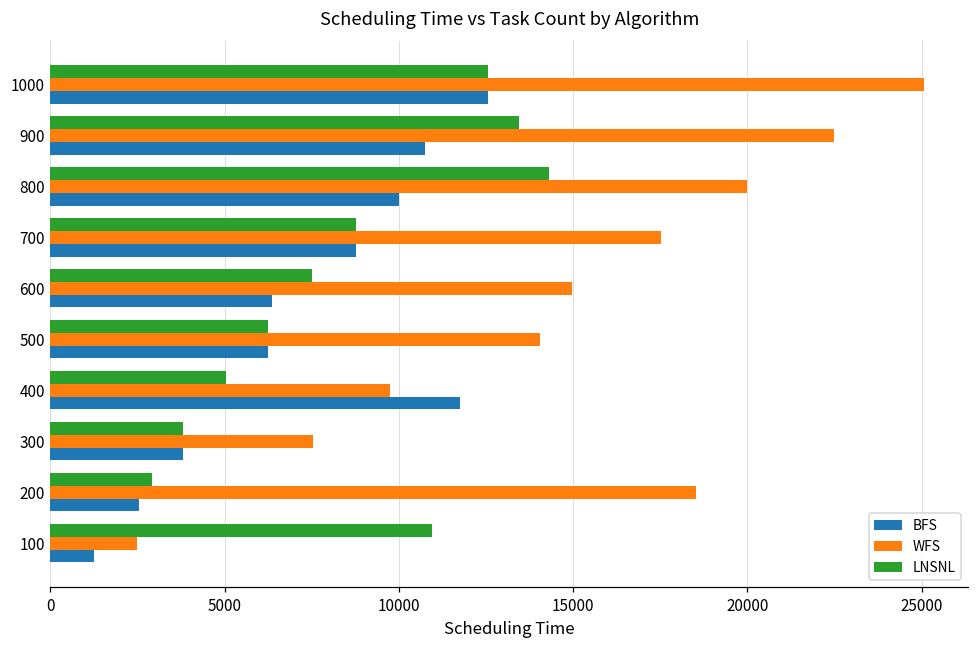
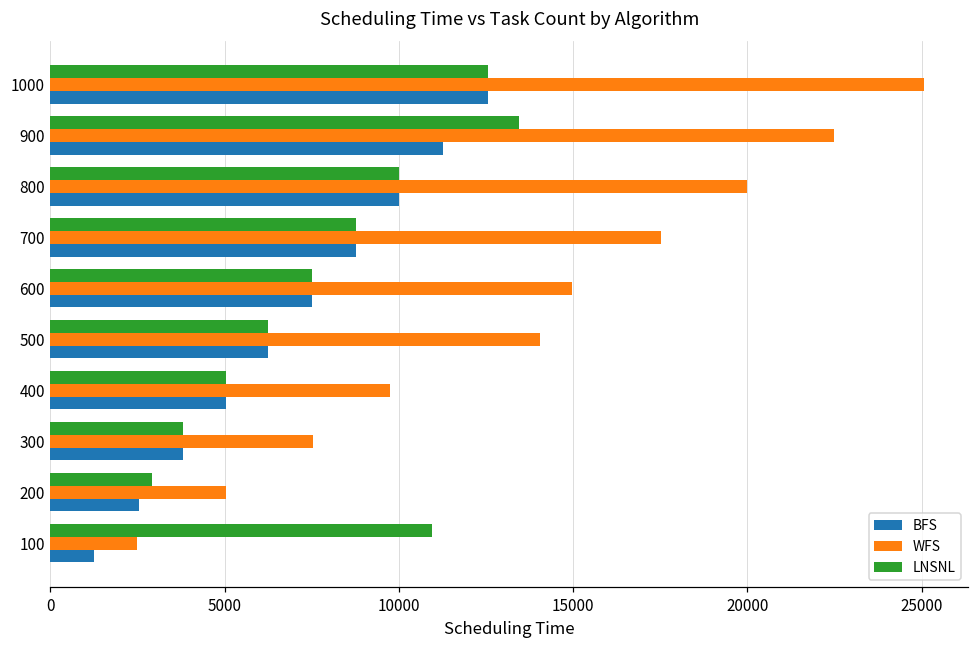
BFS, 900: 10700 -> 11300
LNSNL, 800: 14300 -> 10000
BFS, 600: 6400 -> 7500
BFS, 400: 11700 -> 5000
WFS, 200: 18500 -> 5100
